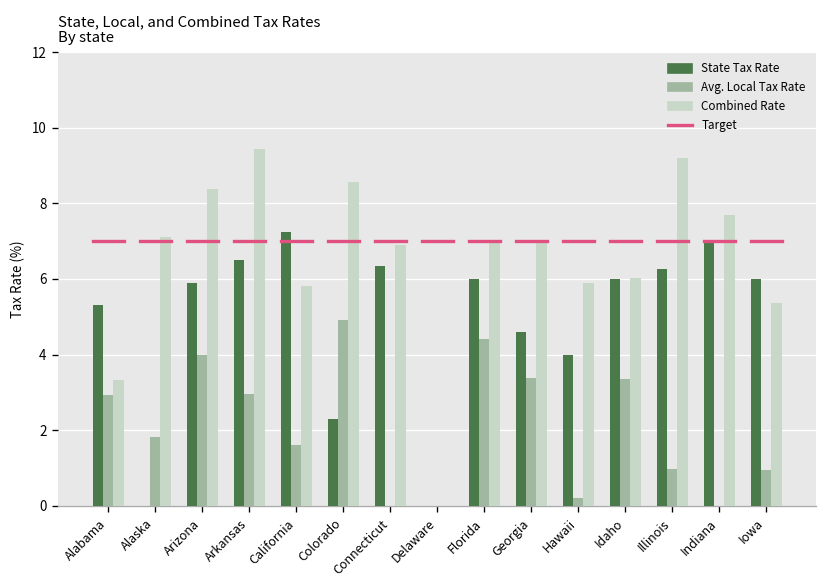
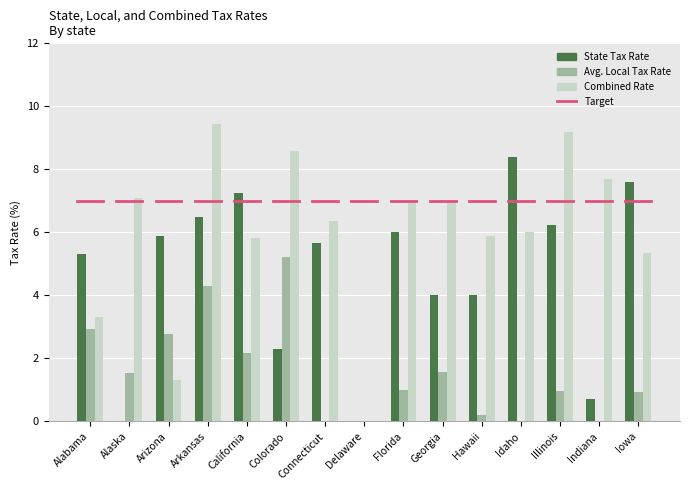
Avg. Local Tax Rate, Alaska: 1.8 -> 1.5
Avg. Local Tax Rate, Arizona: 4.0 -> 2.8
Combined Rate, Arizona: 8.4 -> 1.3
Avg. Local Tax Rate, Arkansas: 2.9 -> 4.3
Avg. Local Tax Rate, California: 1.6 -> 2.2
Avg. Local Tax Rate, Colorado: 4.9 -> 5.2
State Tax Rate, Connecticut: 6.4 -> 5.7
Combined Rate, Connecticut: 6.9 -> 6.4
Avg. Local Tax Rate, Florida: 4.4 -> 1.0
State Tax Rate, Georgia: 4.6 -> 4.0
Avg. Local Tax Rate, Georgia: 3.4 -> 1.6
State Tax Rate, Idaho: 6.0 -> 8.4
Avg. Local Tax Rate, Idaho: 3.3 -> 0.0
State Tax Rate, Indiana: 7.0 -> 0.7
State Tax Rate, Iowa: 6.0 -> 7.6
